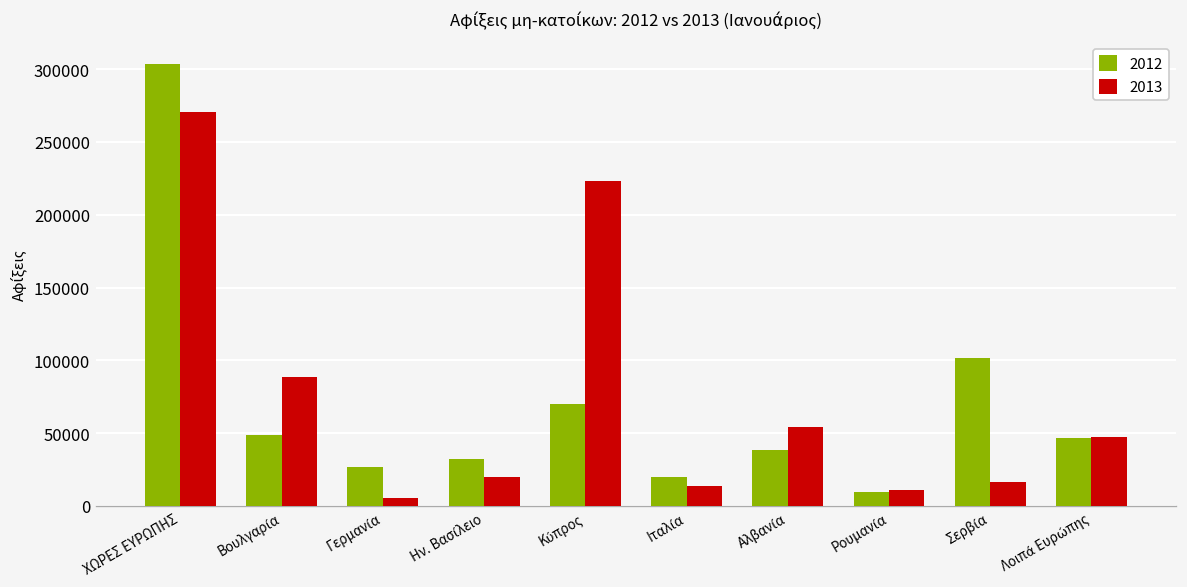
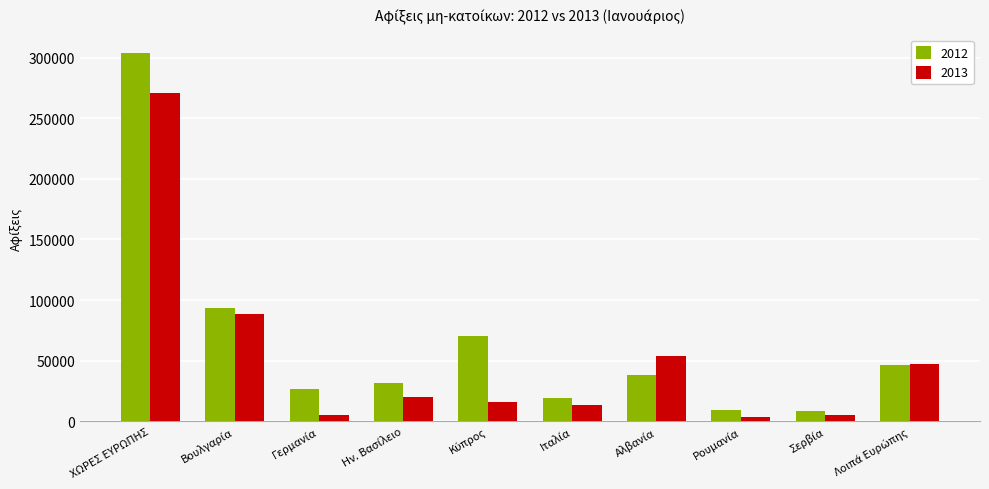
2012, Βουλγαρία: 49000 -> 94000
2013, Κύπρος: 223000 -> 16000
2013, Ρουμανία: 11000 -> 3000
2012, Σερβία: 101000 -> 9000
2013, Σερβία: 17000 -> 5000
